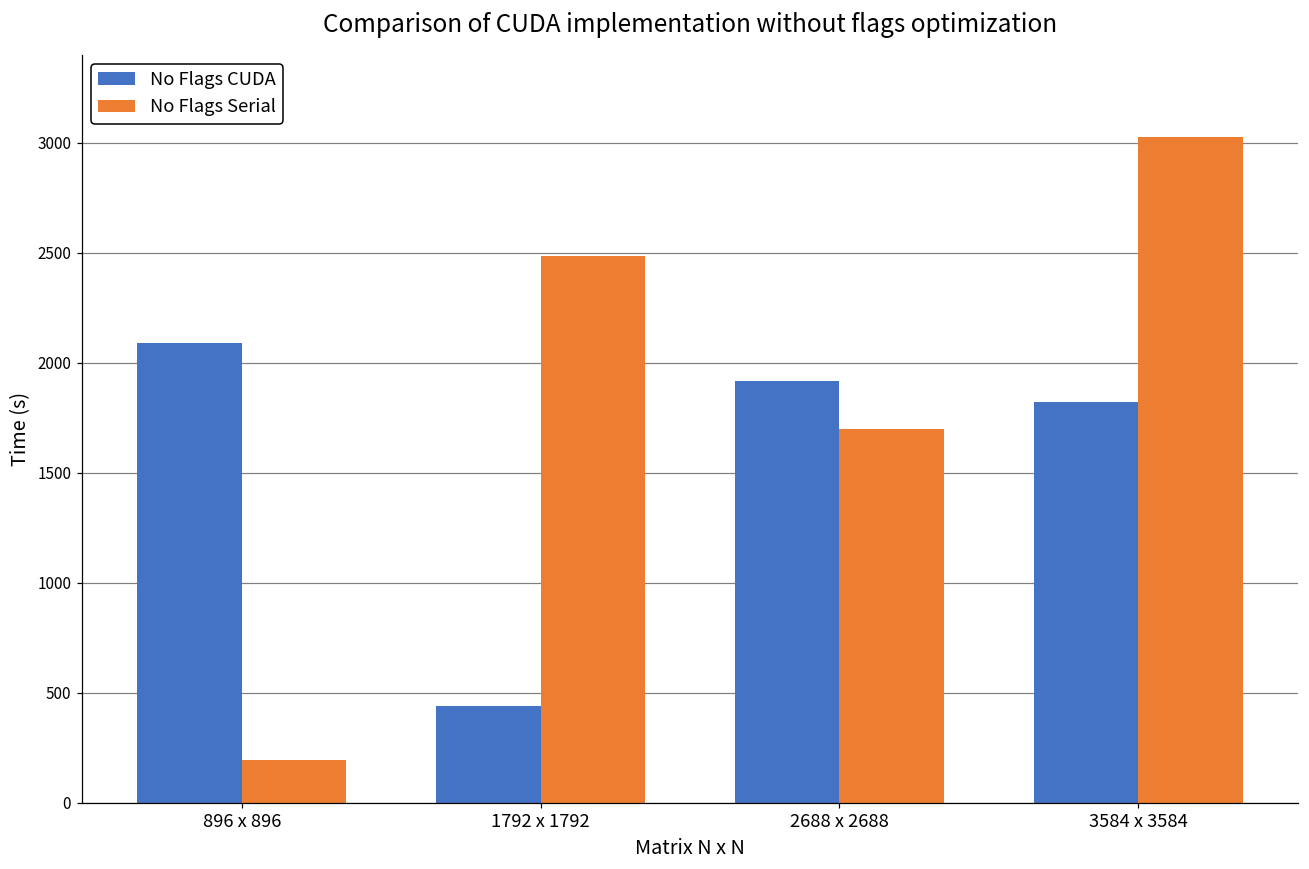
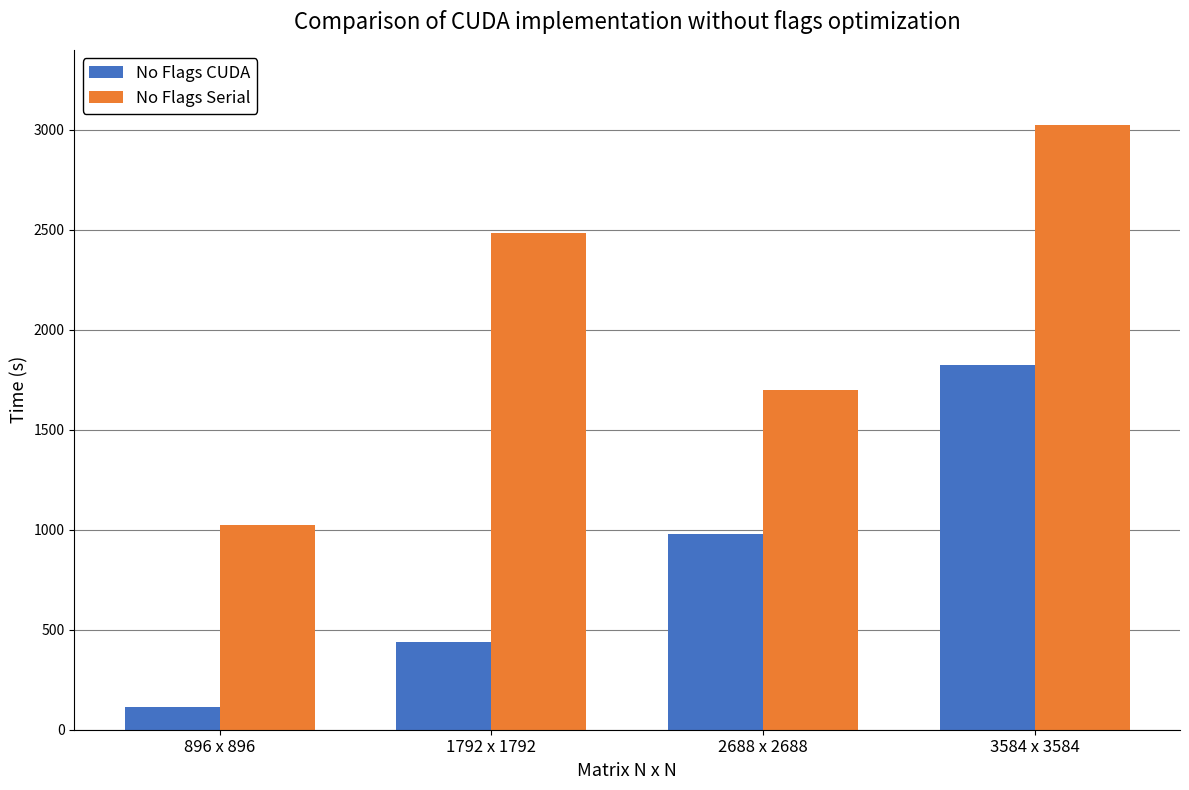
No Flags CUDA, 896 x 896: 2090 -> 110
No Flags Serial, 896 x 896: 200 -> 1030
No Flags CUDA, 2688 x 2688: 1920 -> 980
